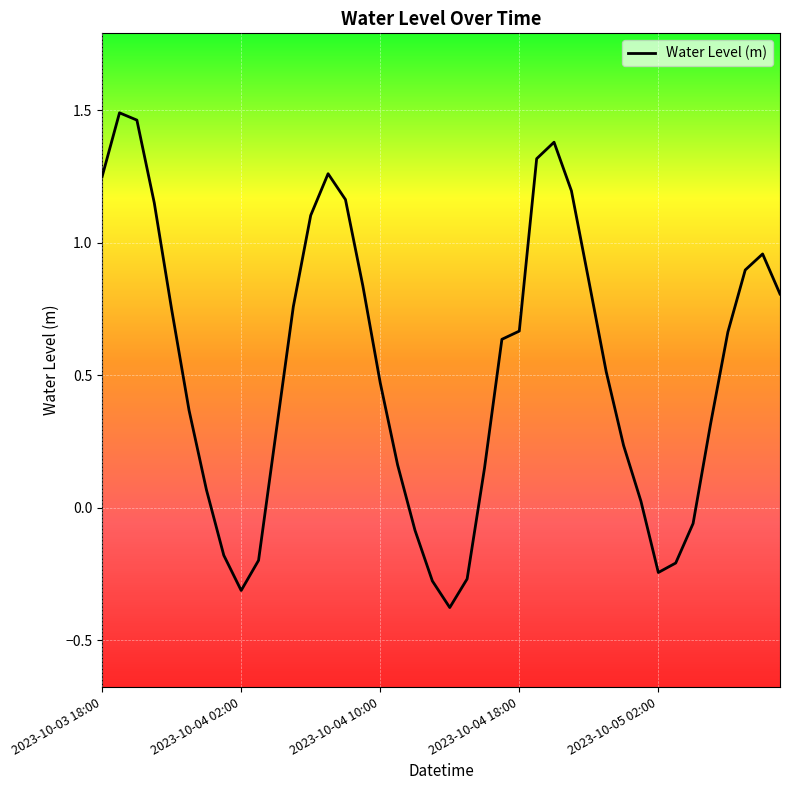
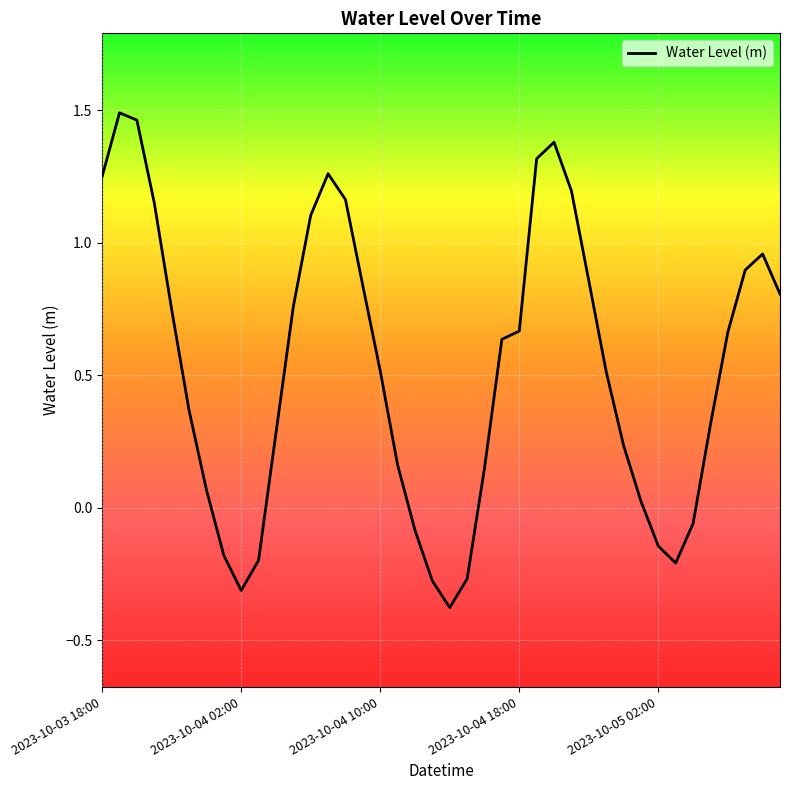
2023-10-04 10:00: 0.47 -> 0.52
2023-10-05 02:00: -0.24 -> -0.14
